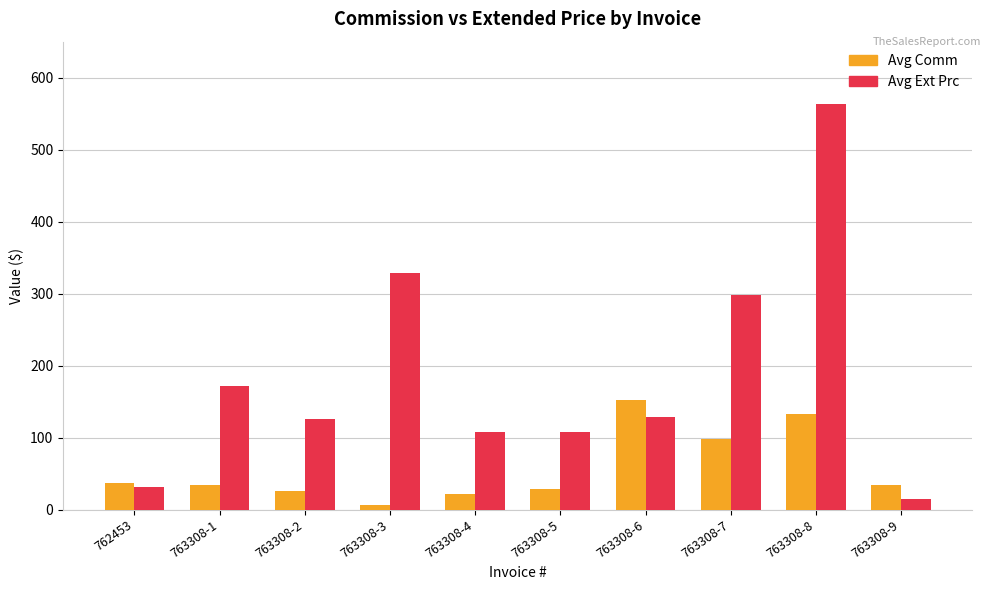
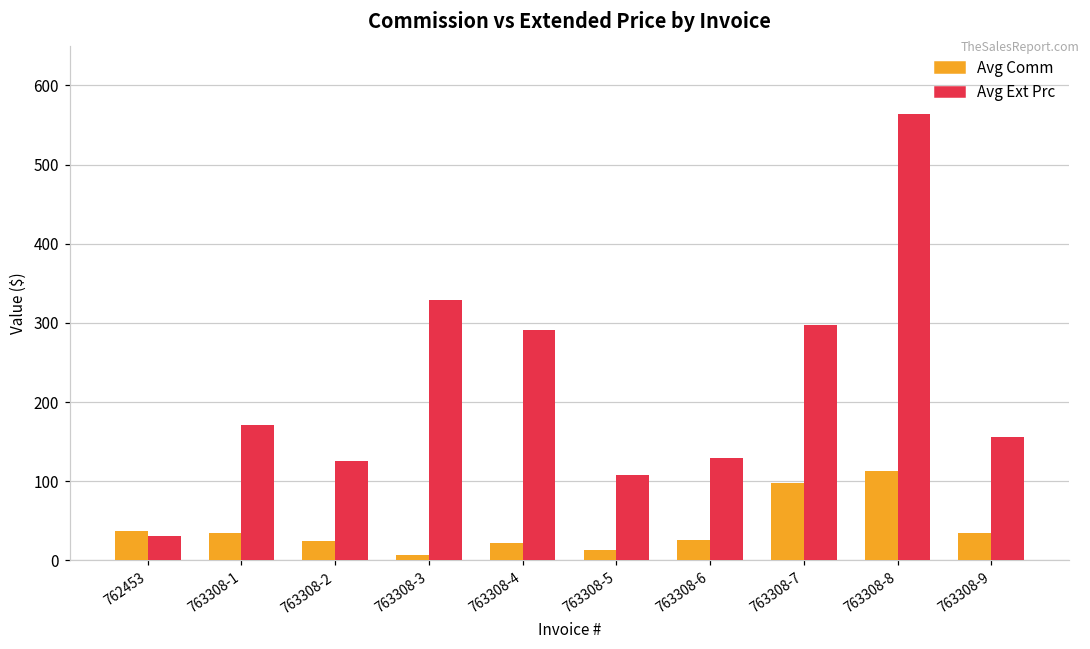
Avg Ext Prc, 763308-4: 110 -> 290
Avg Comm, 763308-5: 30 -> 10
Avg Comm, 763308-6: 150 -> 30
Avg Comm, 763308-8: 130 -> 110
Avg Ext Prc, 763308-9: 20 -> 160
